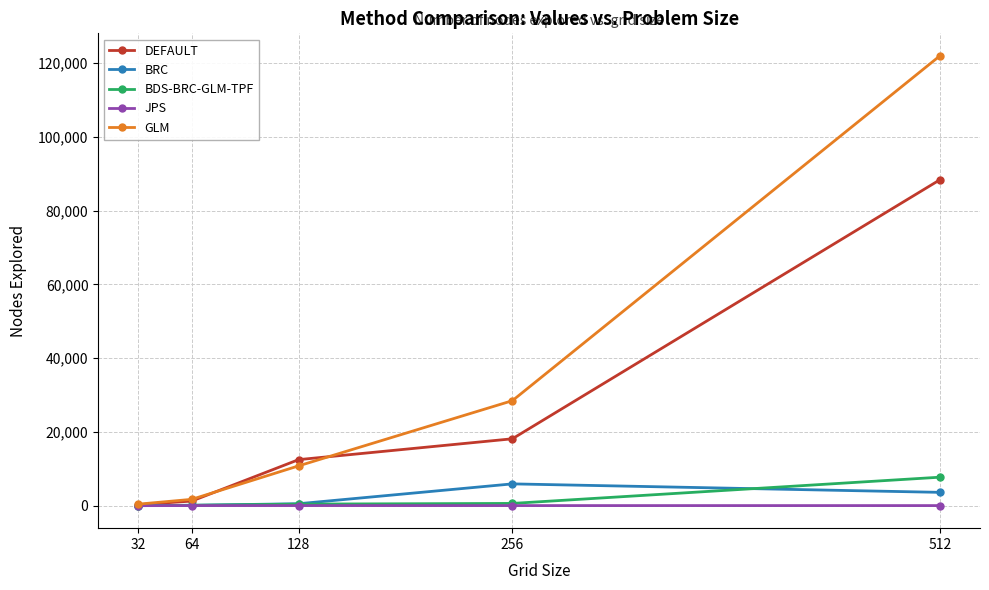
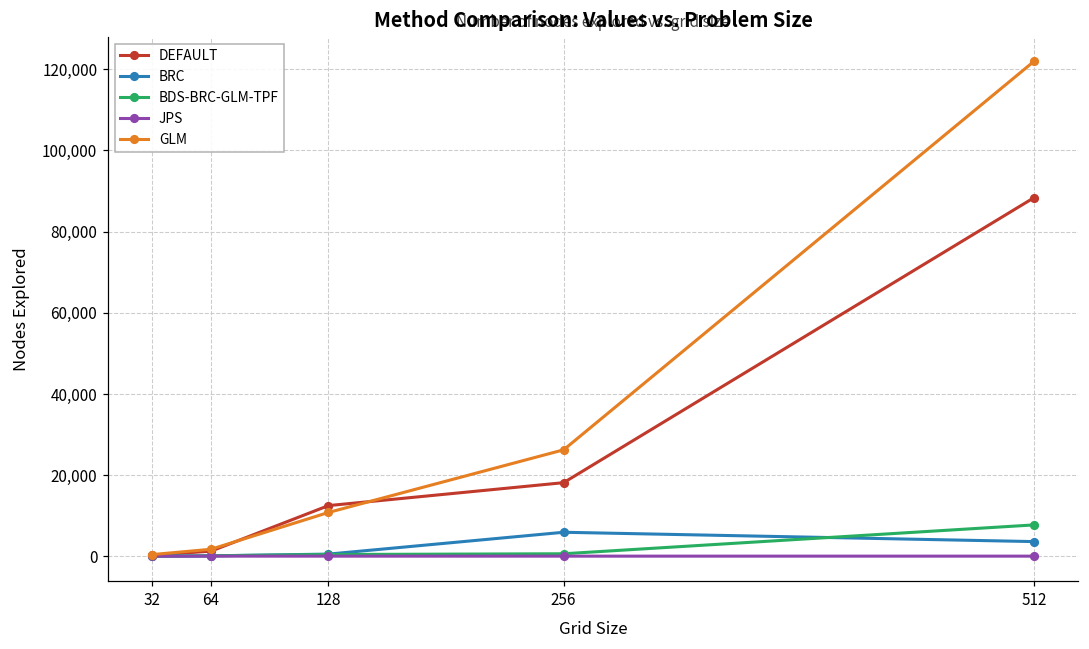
GLM, 256: 29,000 -> 26,000
